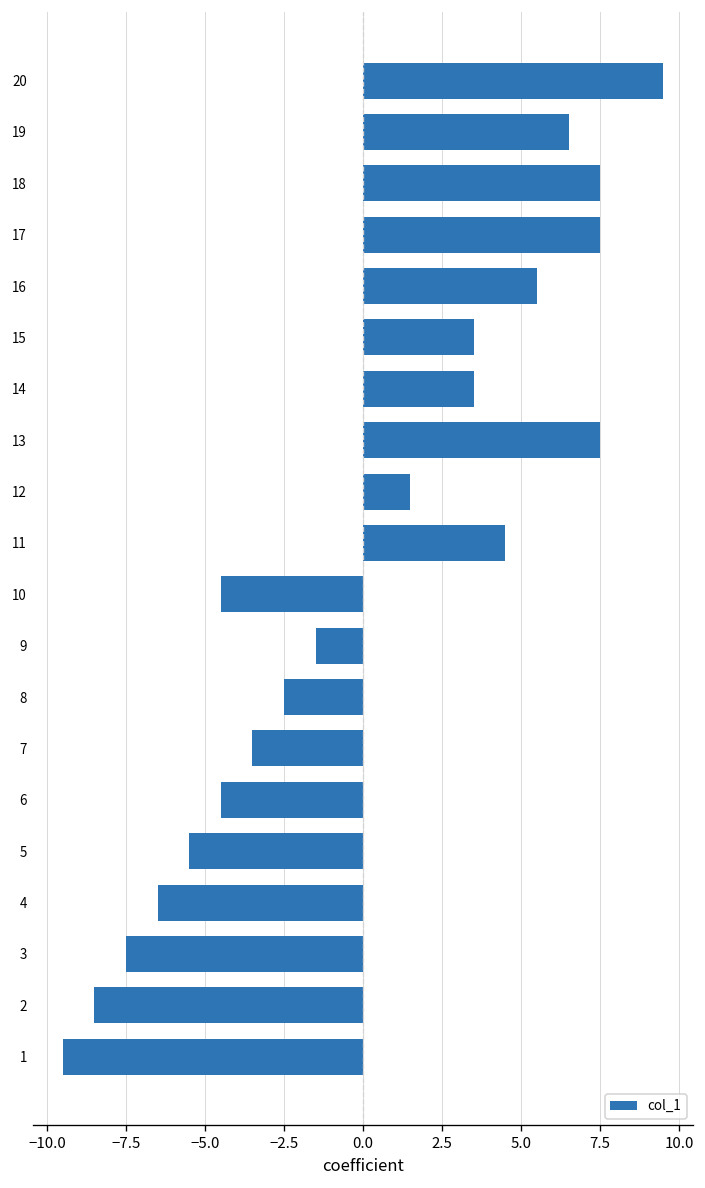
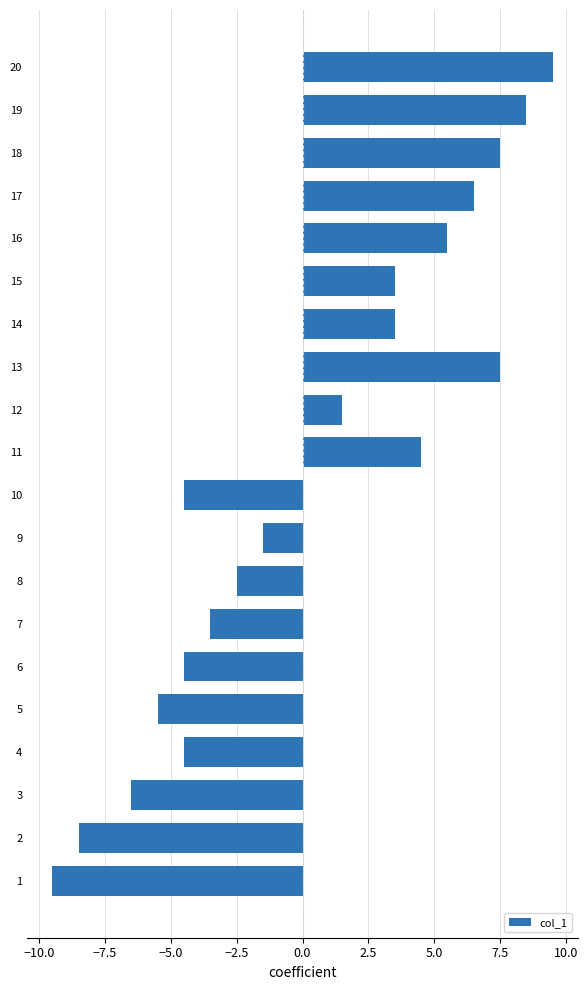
19: 6.5 -> 8.5
17: 7.5 -> 6.5
4: -6.5 -> -4.5
3: -7.5 -> -6.5
